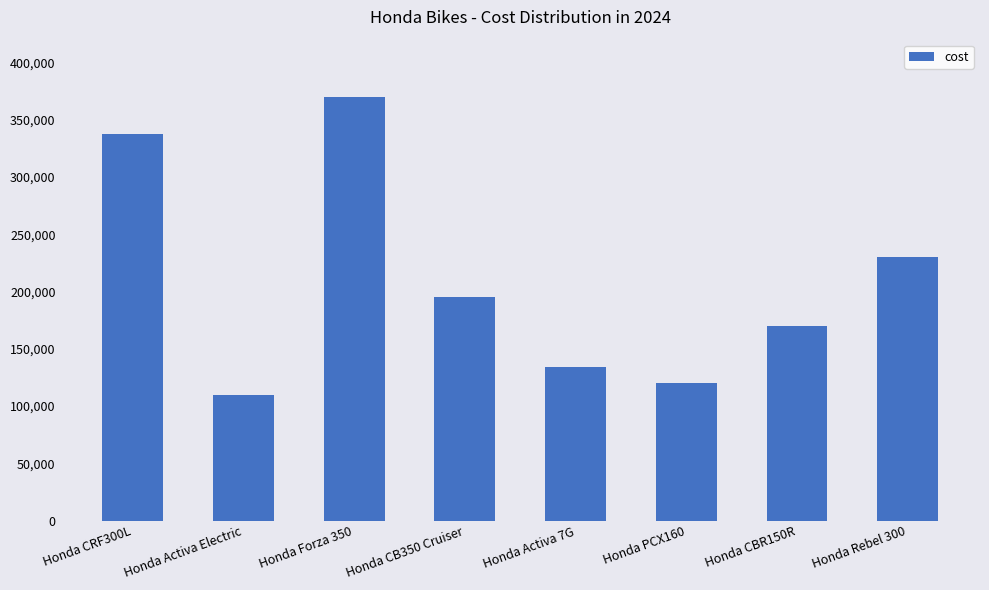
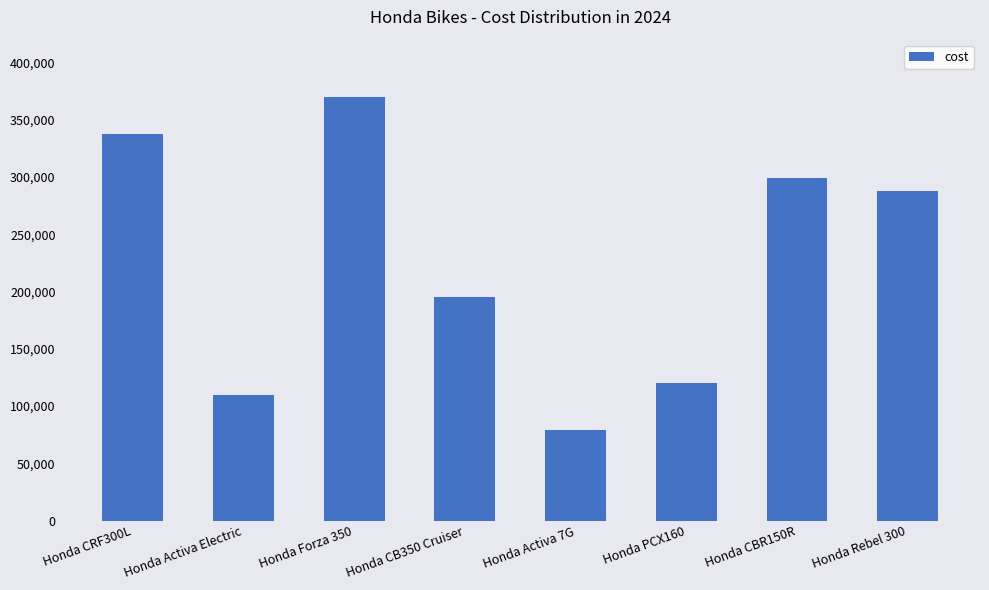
Honda Activa 7G: 134,000 -> 79,000
Honda CBR150R: 170,000 -> 299,000
Honda Rebel 300: 230,000 -> 288,000
